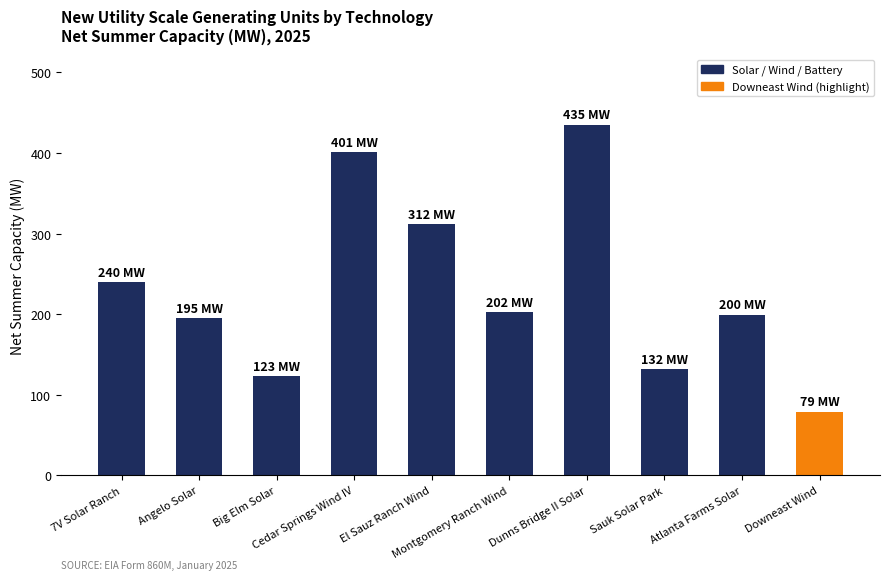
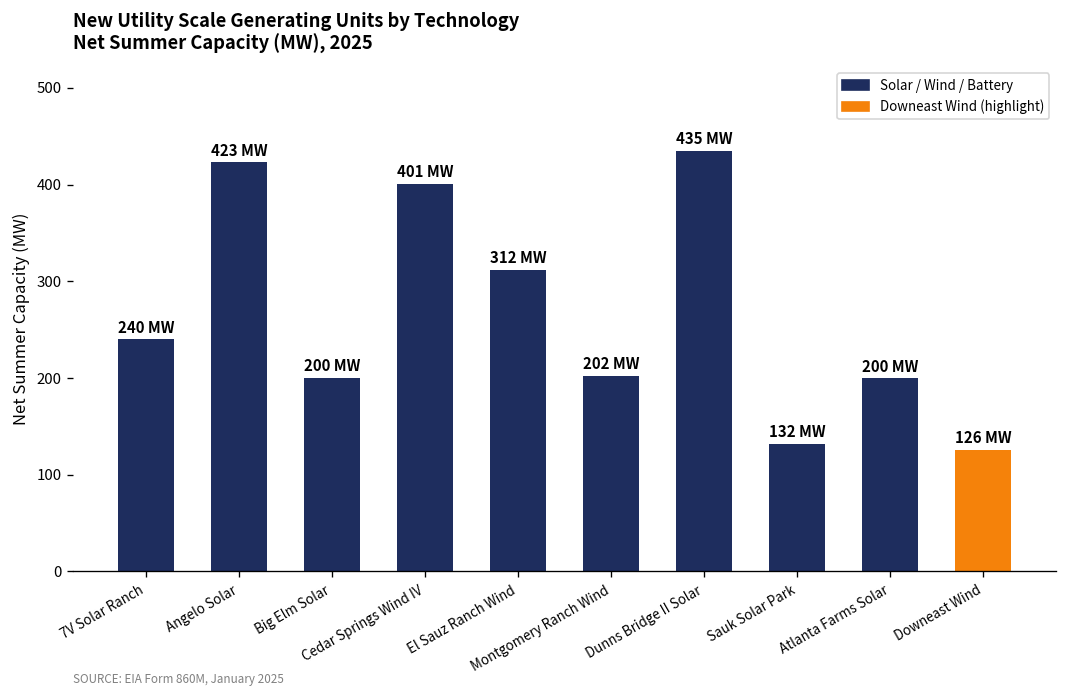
Angelo Solar: 195 -> 423
Big Elm Solar: 123 -> 200
Downeast Wind: 79 -> 126
